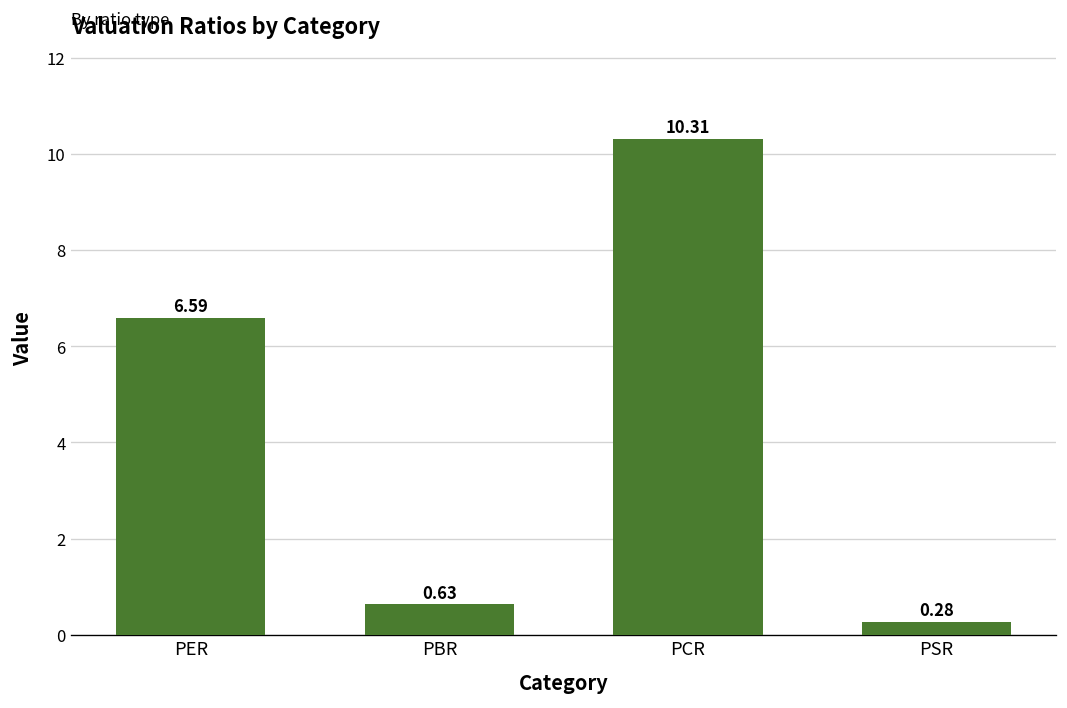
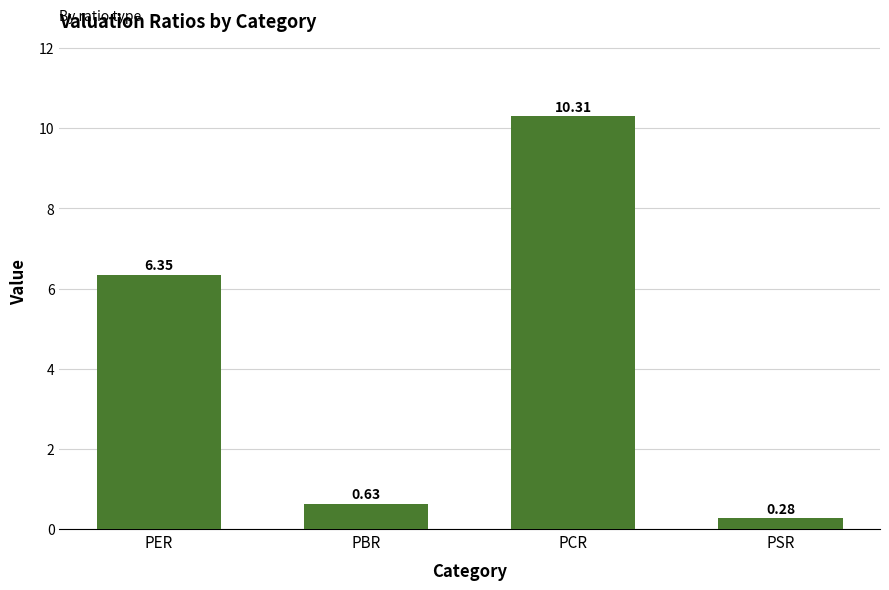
PER: 6.59 -> 6.35
